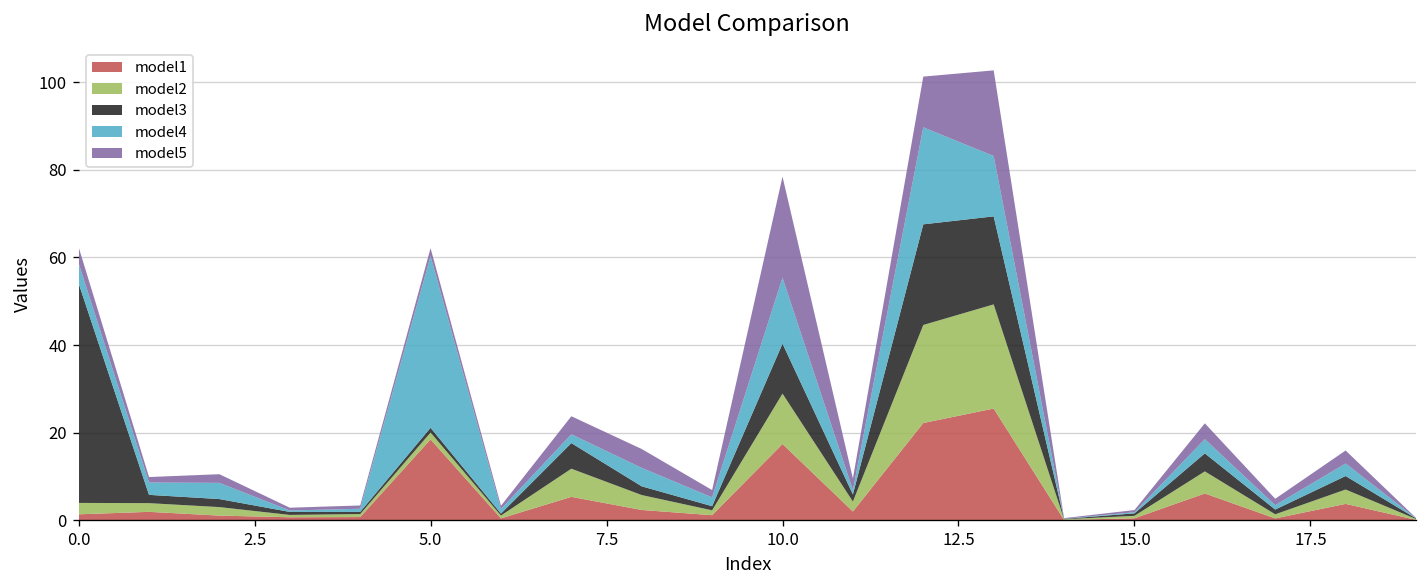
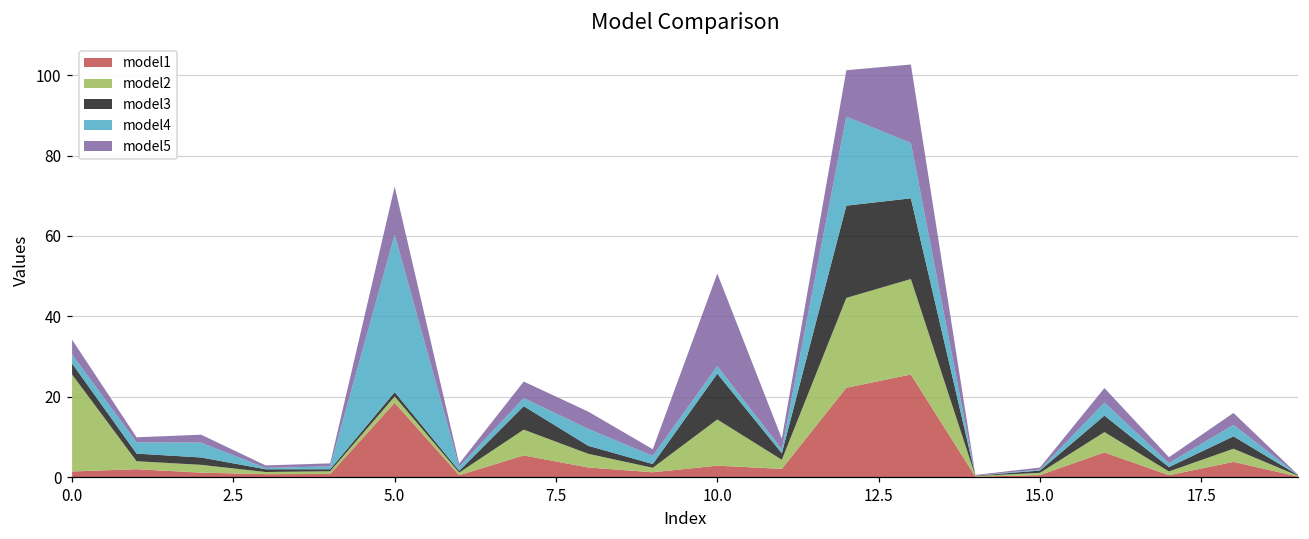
model2, 0.0: 3 -> 24
model3, 0.0: 50 -> 3
model4, 0.0: 5 -> 2
model5, 5.0: 2 -> 12
model1, 10.0: 17 -> 3
model4, 10.0: 15 -> 2
